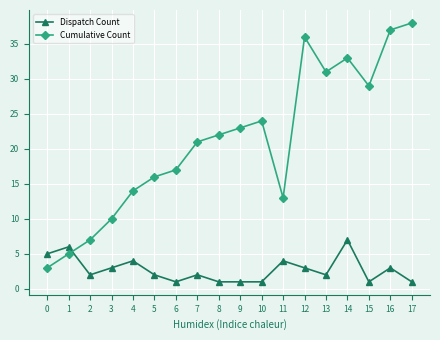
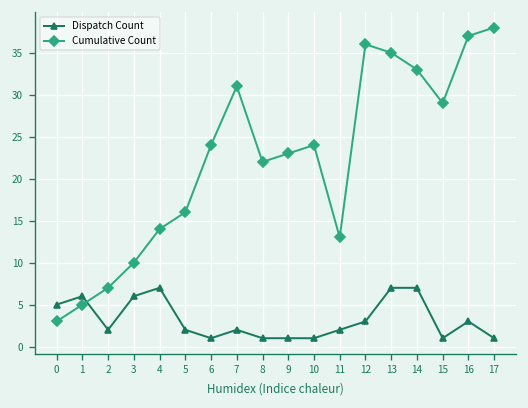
Dispatch Count, 3: 3 -> 6
Dispatch Count, 4: 4 -> 7
Cumulative Count, 6: 17 -> 24
Cumulative Count, 7: 21 -> 31
Dispatch Count, 11: 4 -> 2
Dispatch Count, 13: 2 -> 7
Cumulative Count, 13: 31 -> 35
